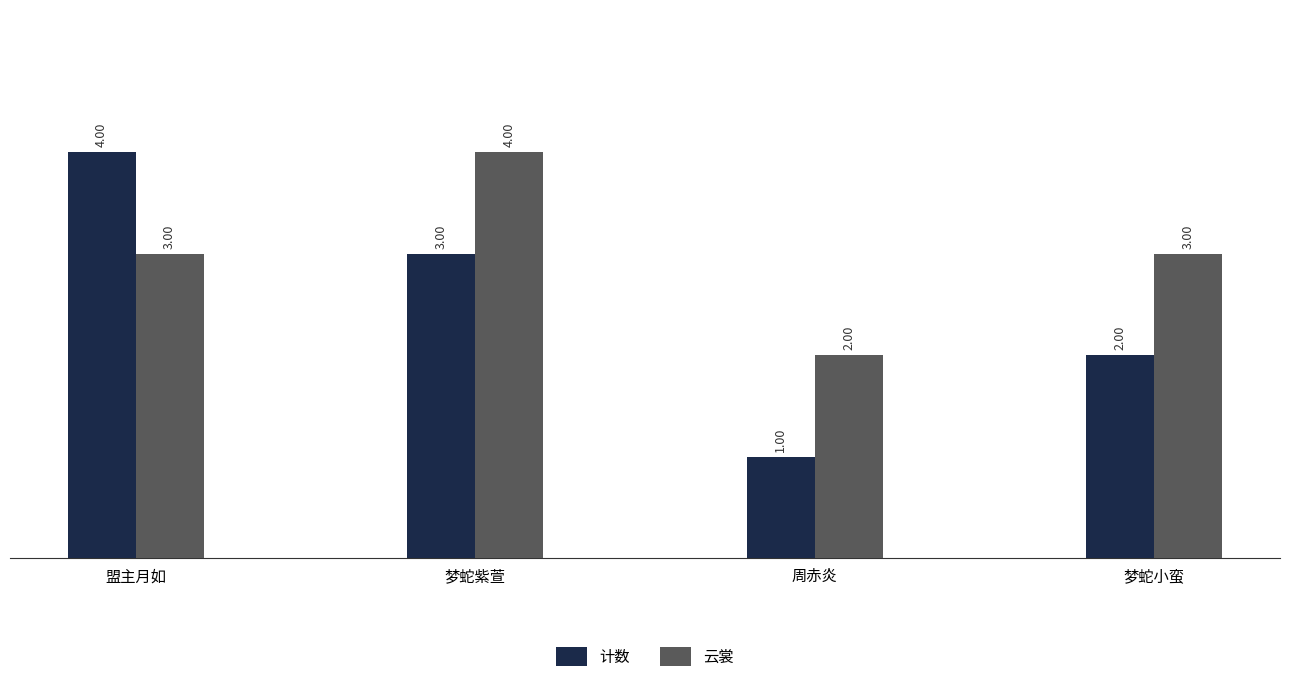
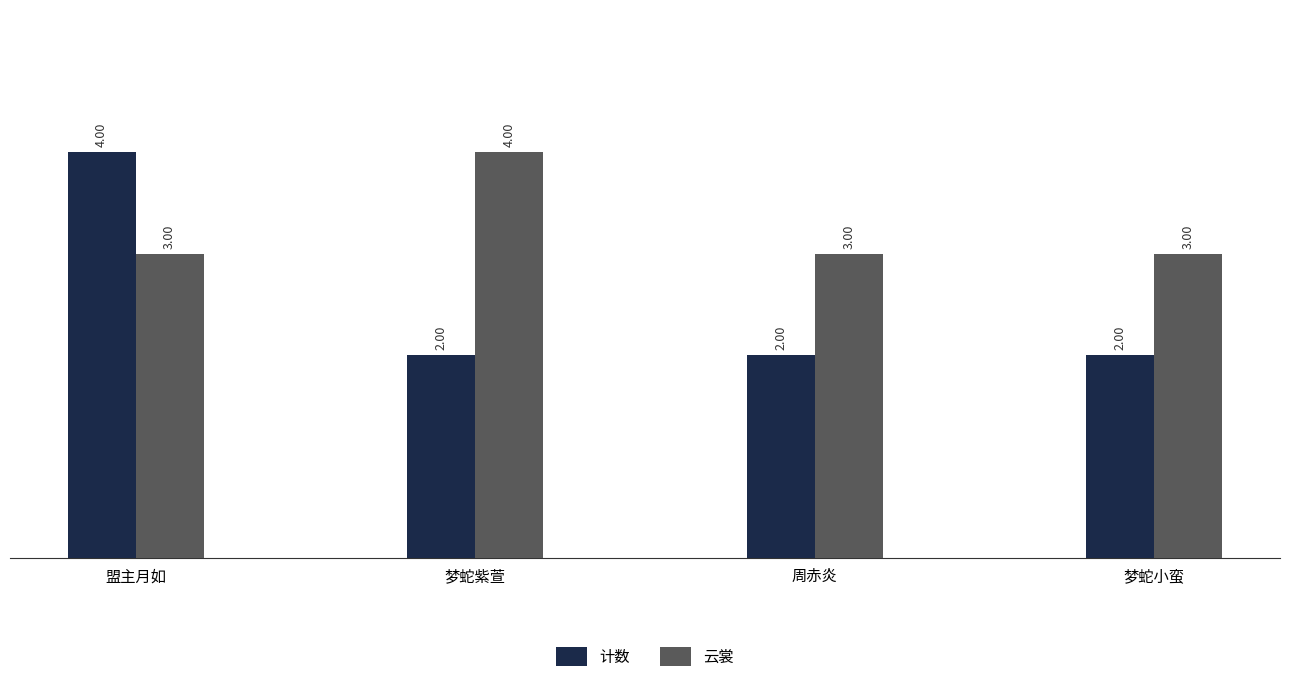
计数, 梦蛇紫萱: 3.00 -> 2.00
计数, 周赤炎: 1.00 -> 2.00
云裳, 周赤炎: 2.00 -> 3.00
